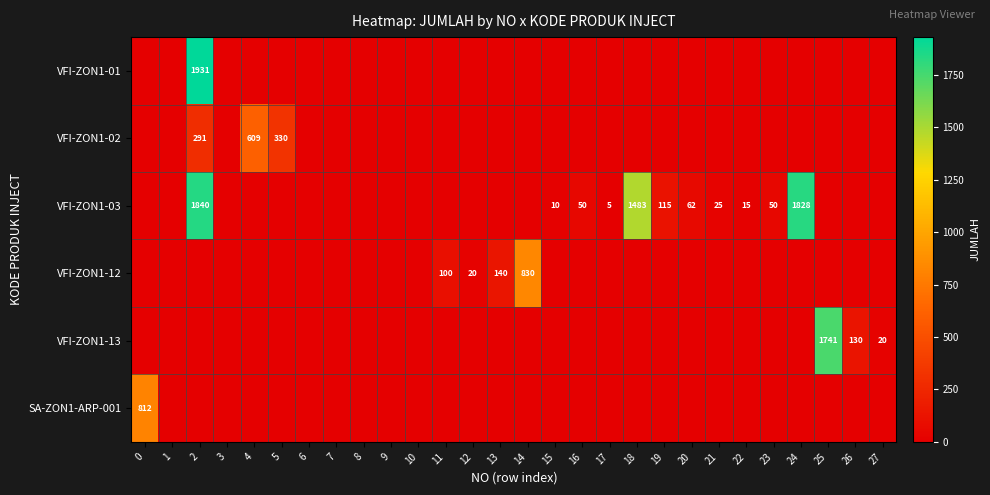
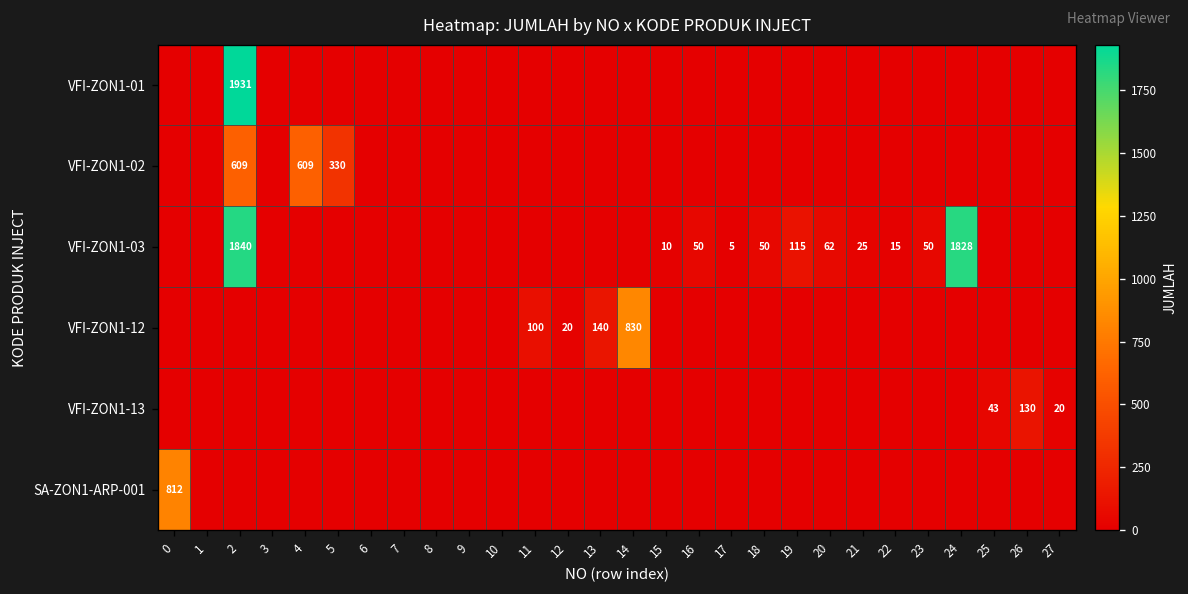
VFI-ZON1-02, 2: 291 -> 609
VFI-ZON1-03, 18: 1483 -> 50
VFI-ZON1-13, 25: 1741 -> 43
